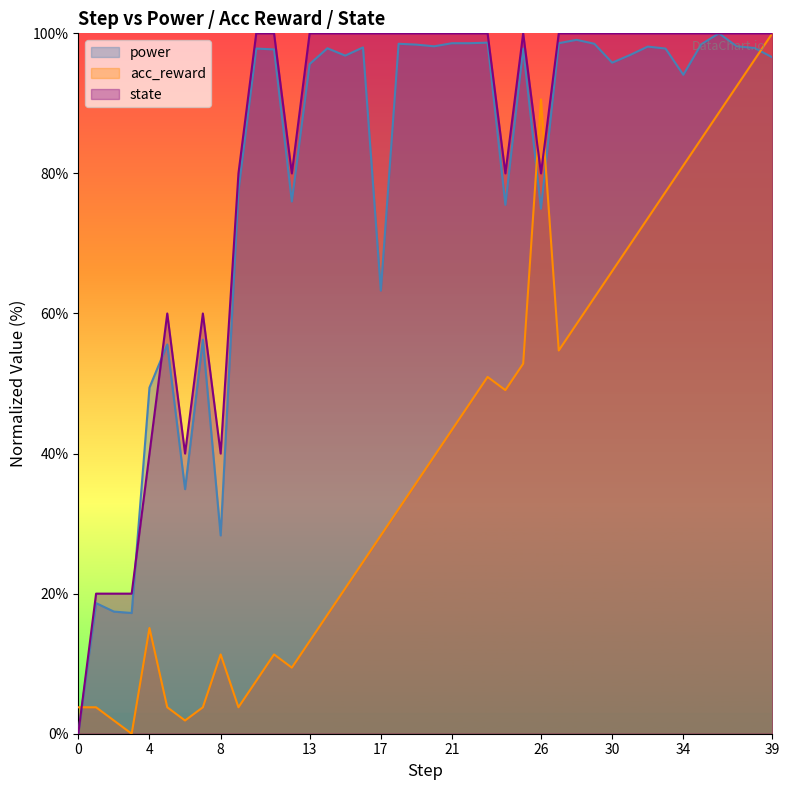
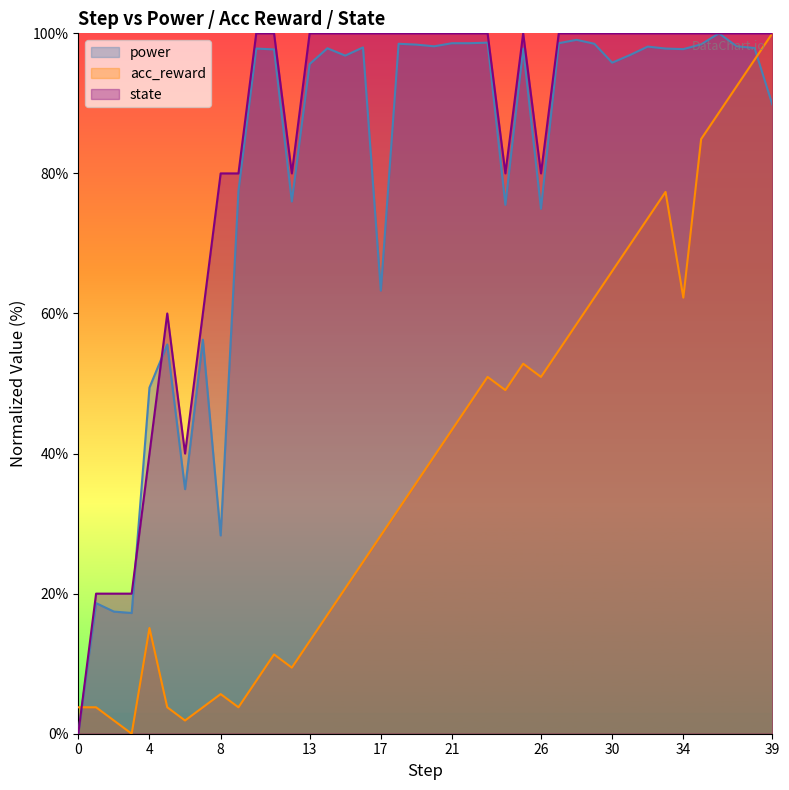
acc_reward, 8: 11% -> 6%
state, 8: 40% -> 80%
acc_reward, 26: 91% -> 51%
power, 34: 94% -> 98%
acc_reward, 34: 81% -> 62%
power, 39: 97% -> 90%
